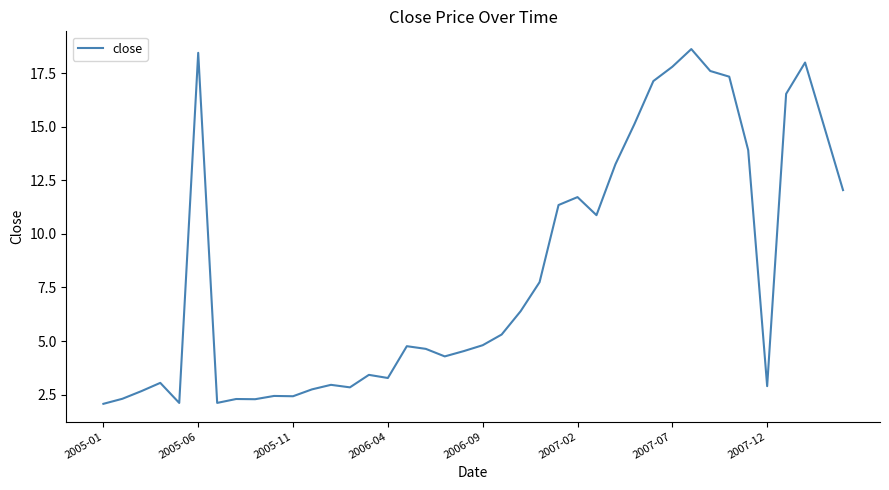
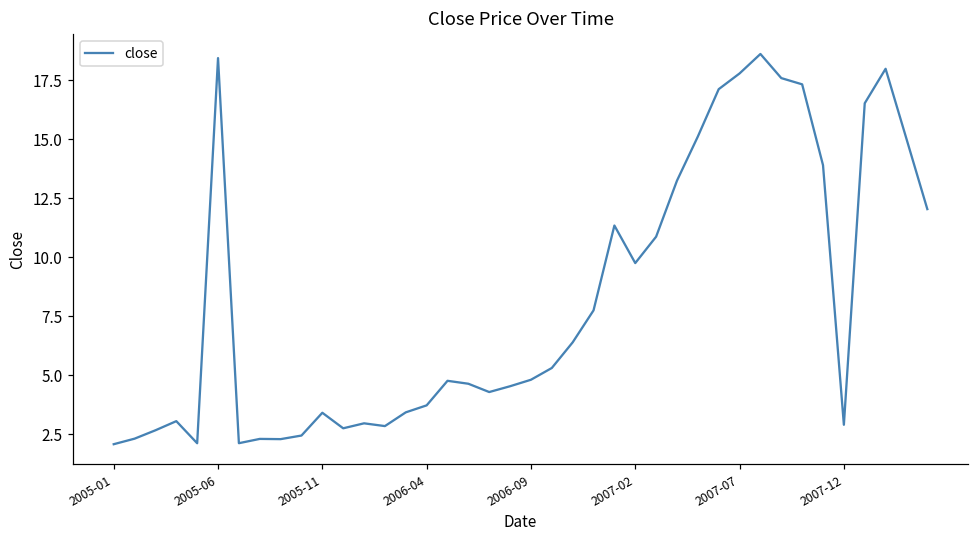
2005-11: 2.4 -> 3.4
2006-04: 3.3 -> 3.7
2007-02: 11.7 -> 9.8
